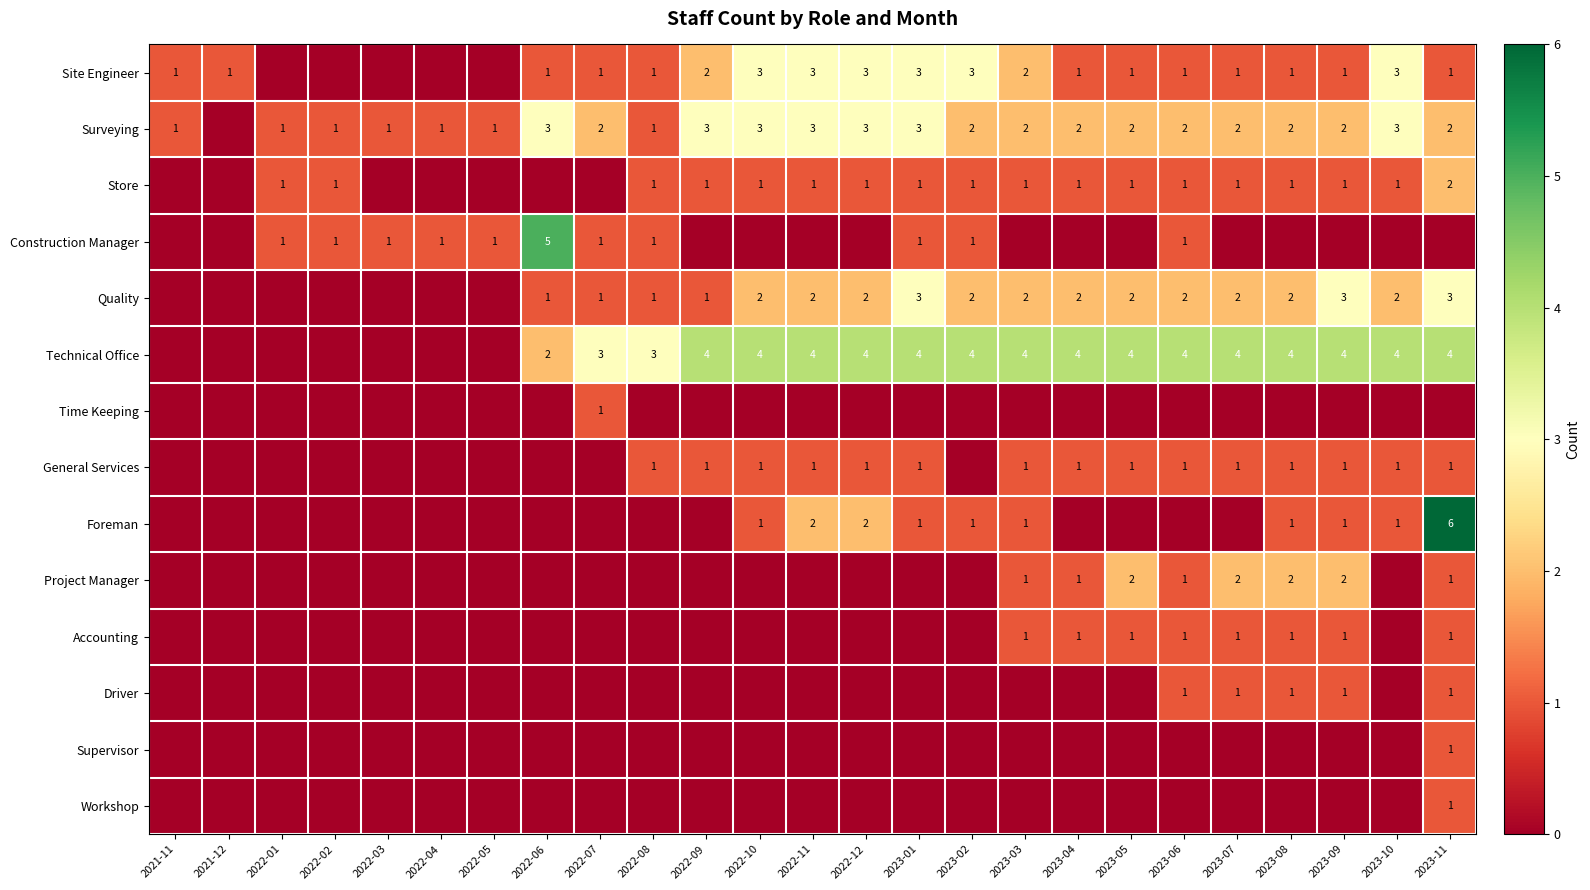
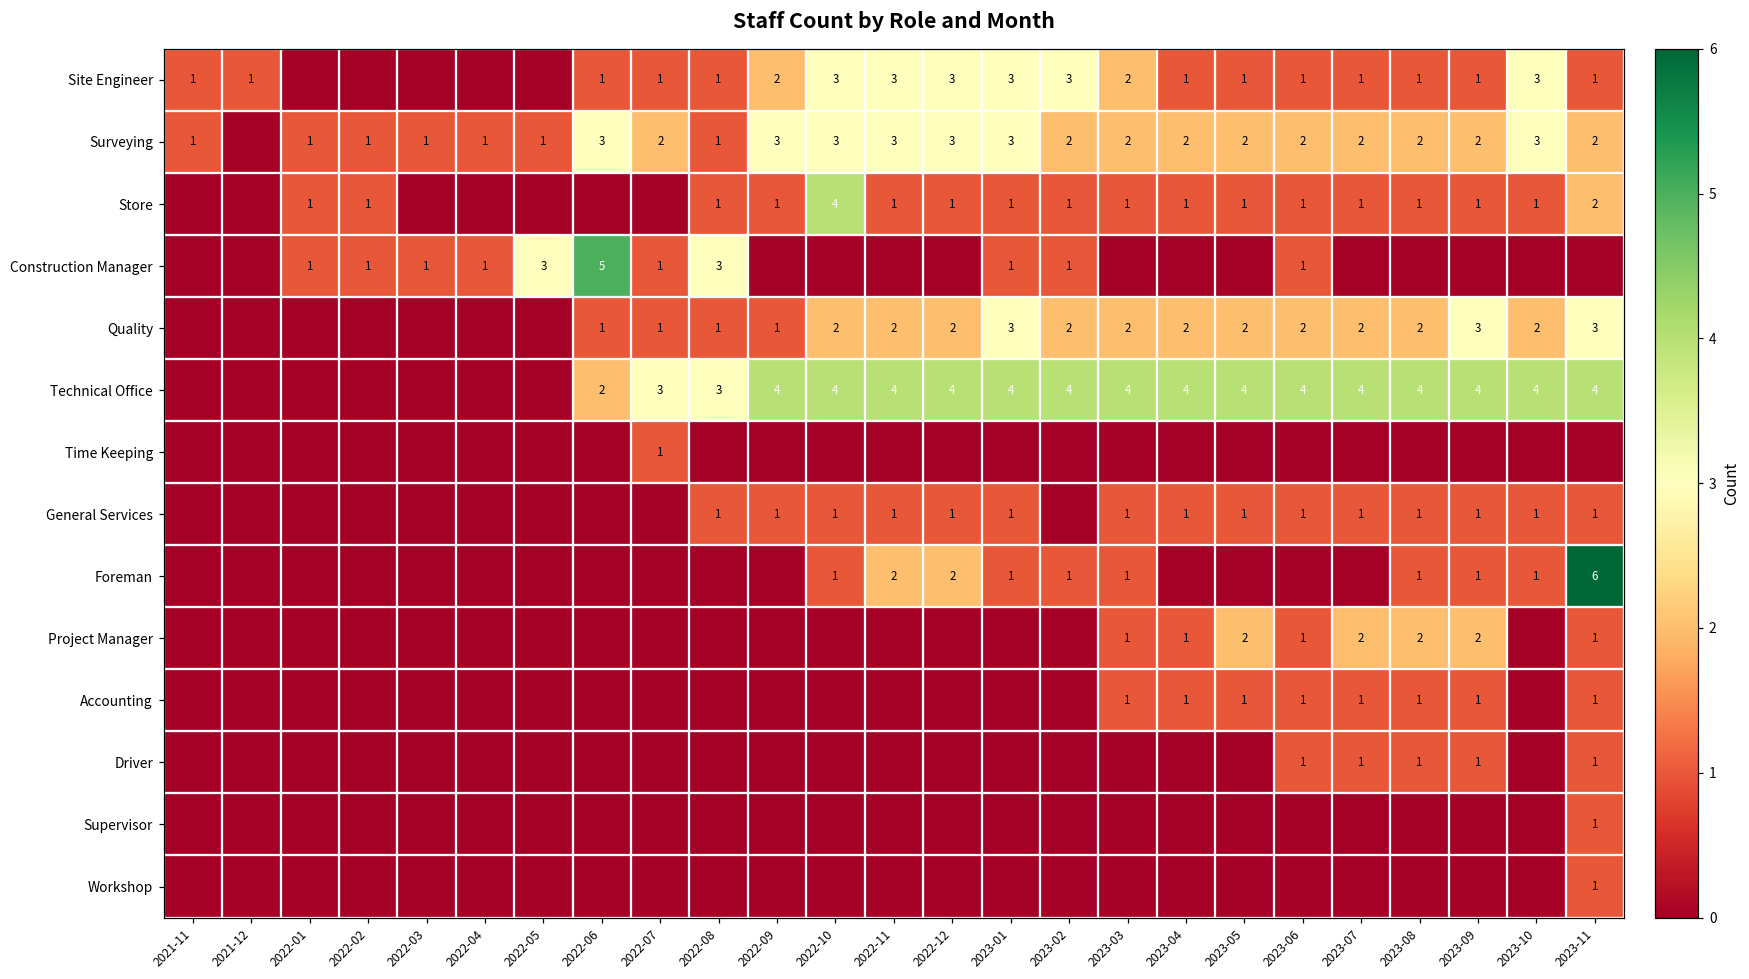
Store, 2022-10: 1 -> 4
Construction Manager, 2022-05: 1 -> 3
Construction Manager, 2022-08: 1 -> 3
